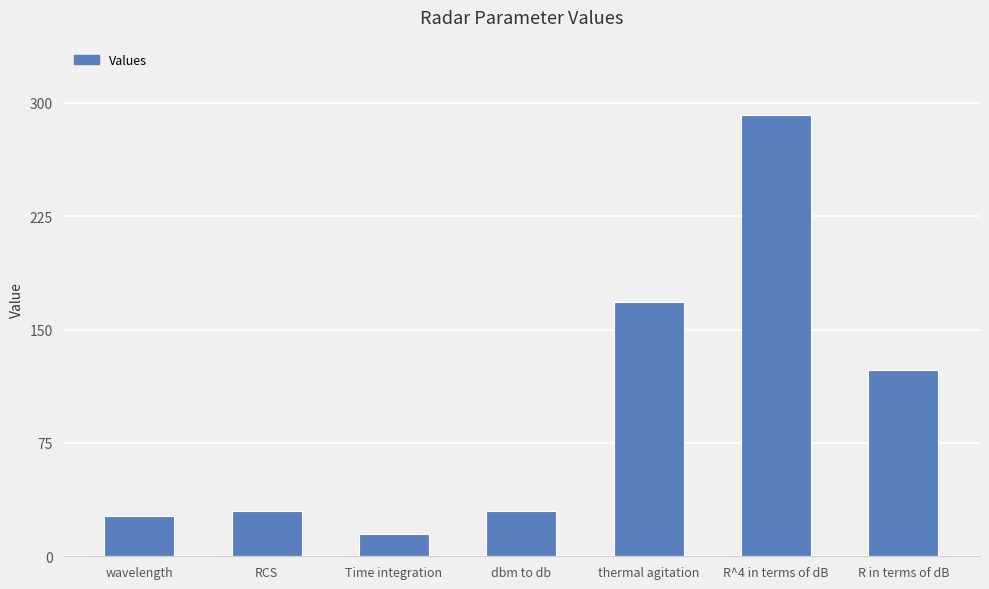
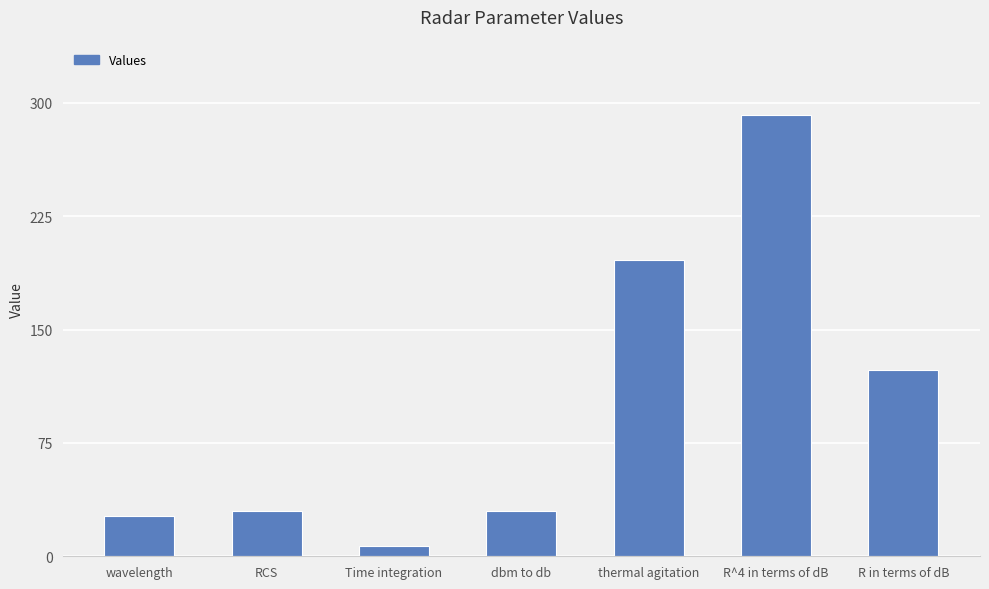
Time integration: 15 -> 7
thermal agitation: 169 -> 196
